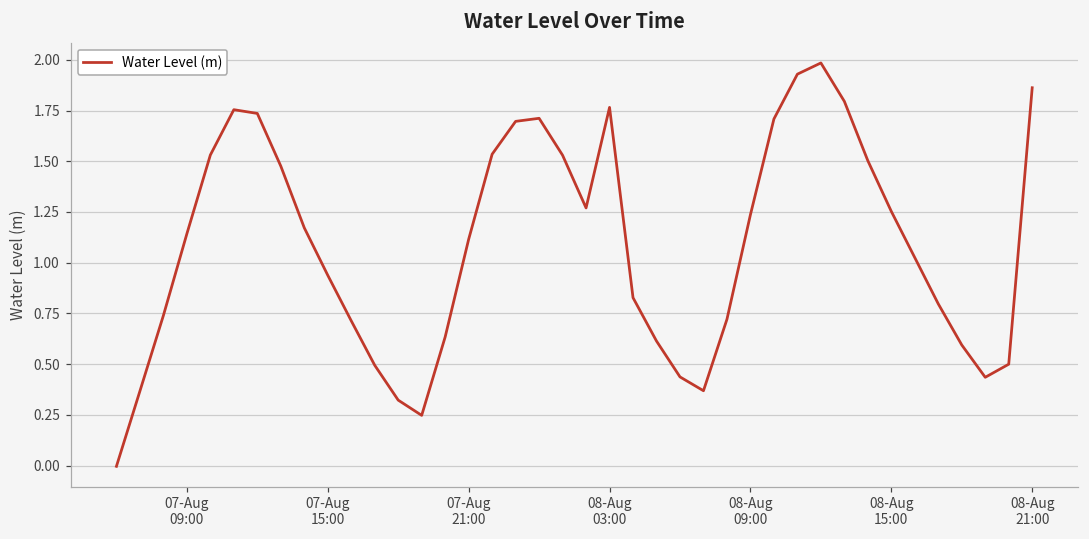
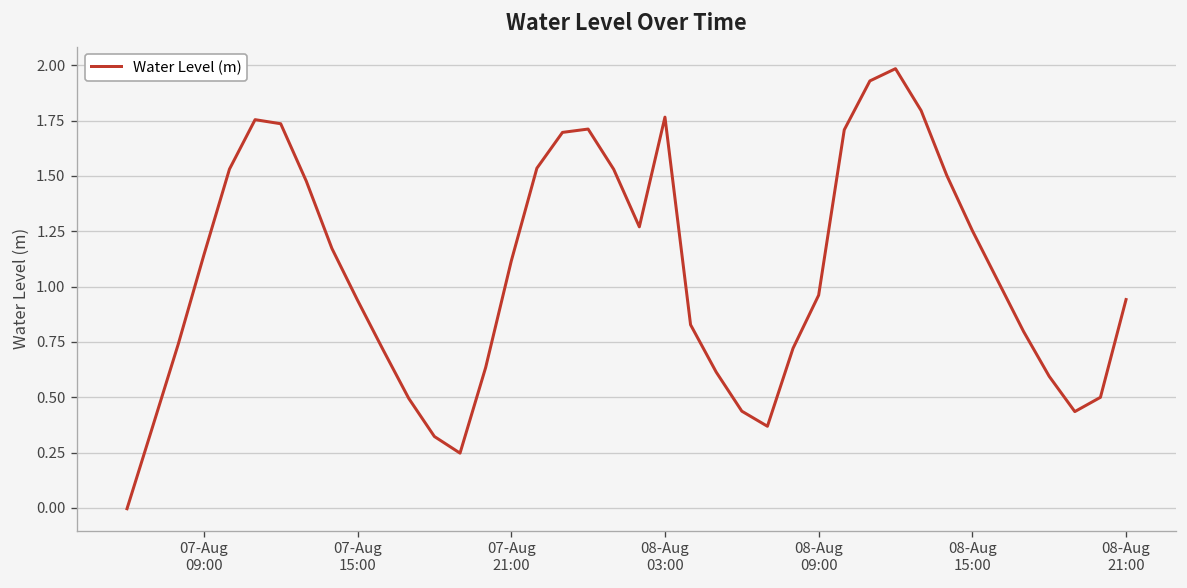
08-Aug 09:00: 1.24 -> 0.96
08-Aug 21:00: 1.86 -> 0.94
